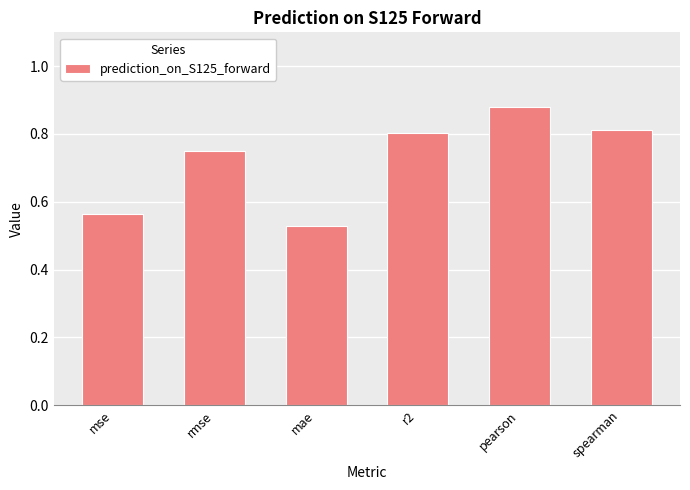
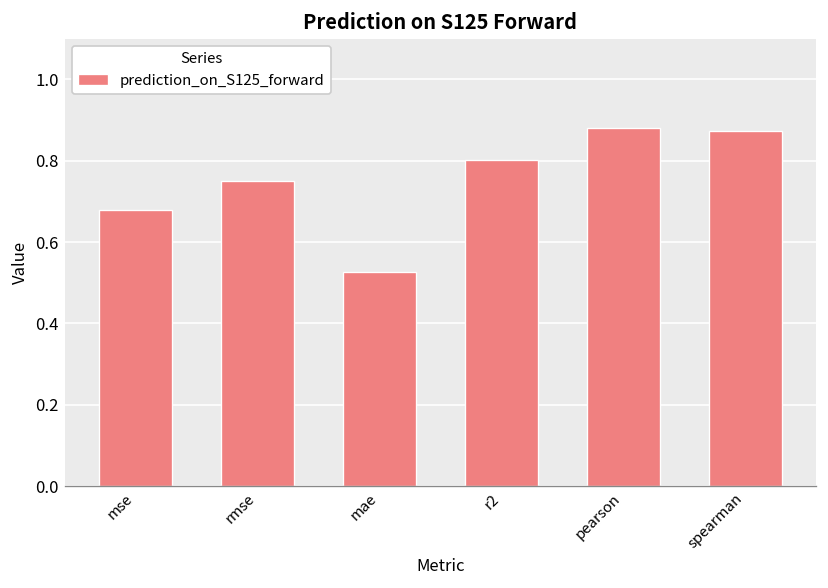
mse: 0.56 -> 0.68
spearman: 0.81 -> 0.87
